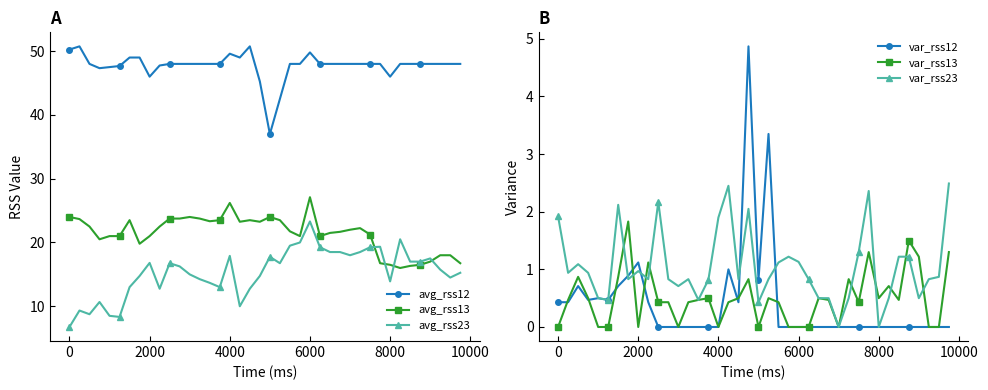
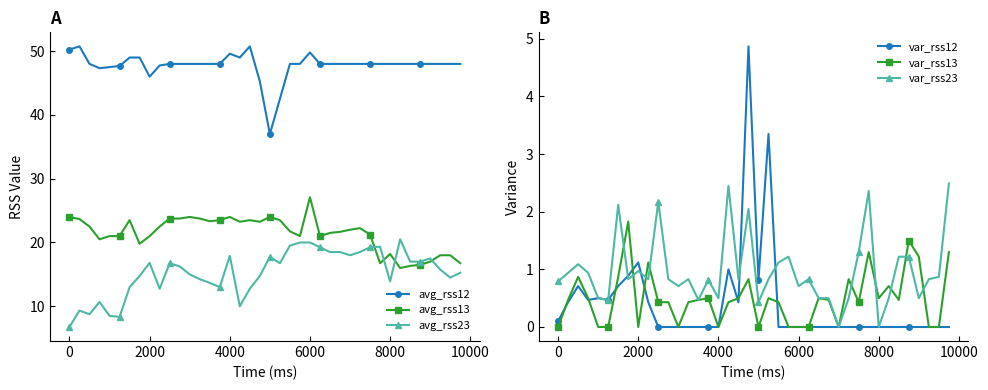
A, avg_rss13, 4000: 26 -> 24
A, avg_rss23, 6000: 23 -> 20
A, avg_rss12, 8000: 46 -> 48
A, avg_rss13, 8000: 17 -> 18
B, var_rss12, 0: 0.4 -> 0.1
B, var_rss23, 0: 1.9 -> 0.8
B, var_rss23, 4000: 1.9 -> 0.5
B, var_rss23, 6000: 1.1 -> 0.7
